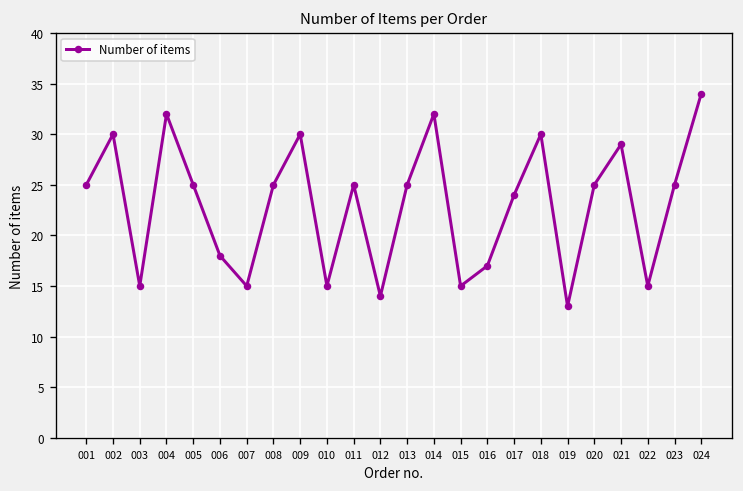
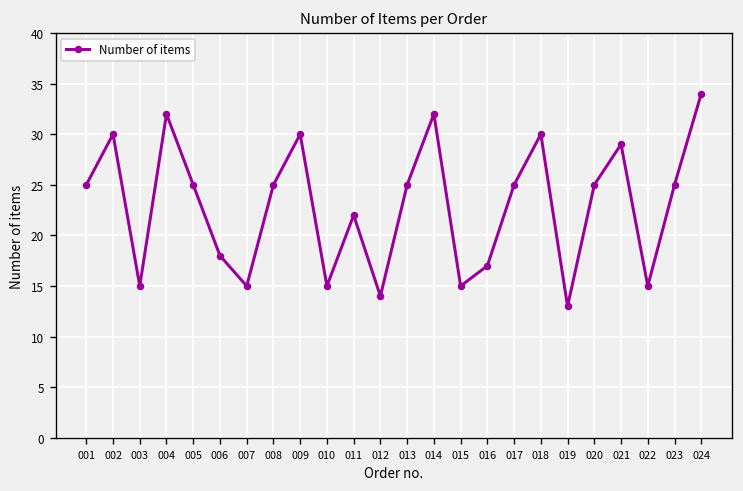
011: 25 -> 22
017: 24 -> 25
